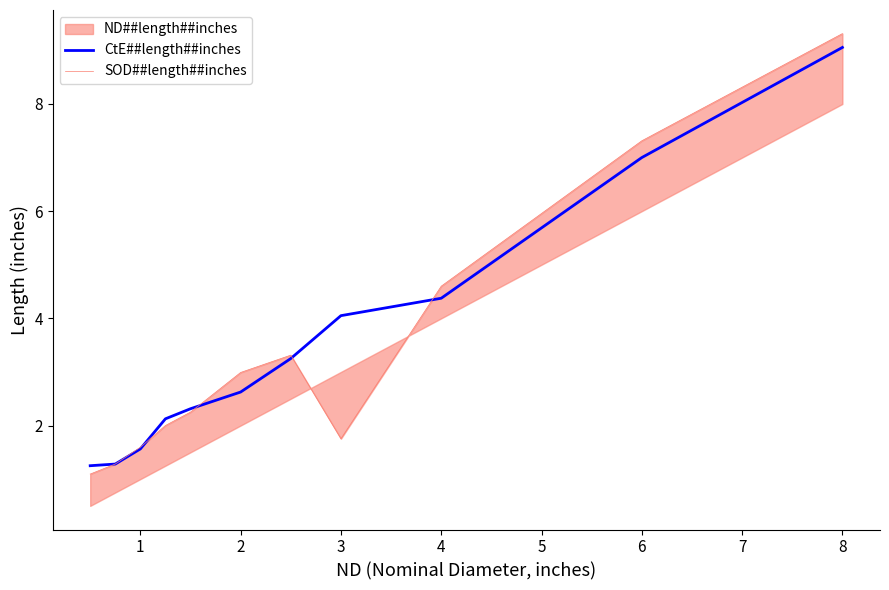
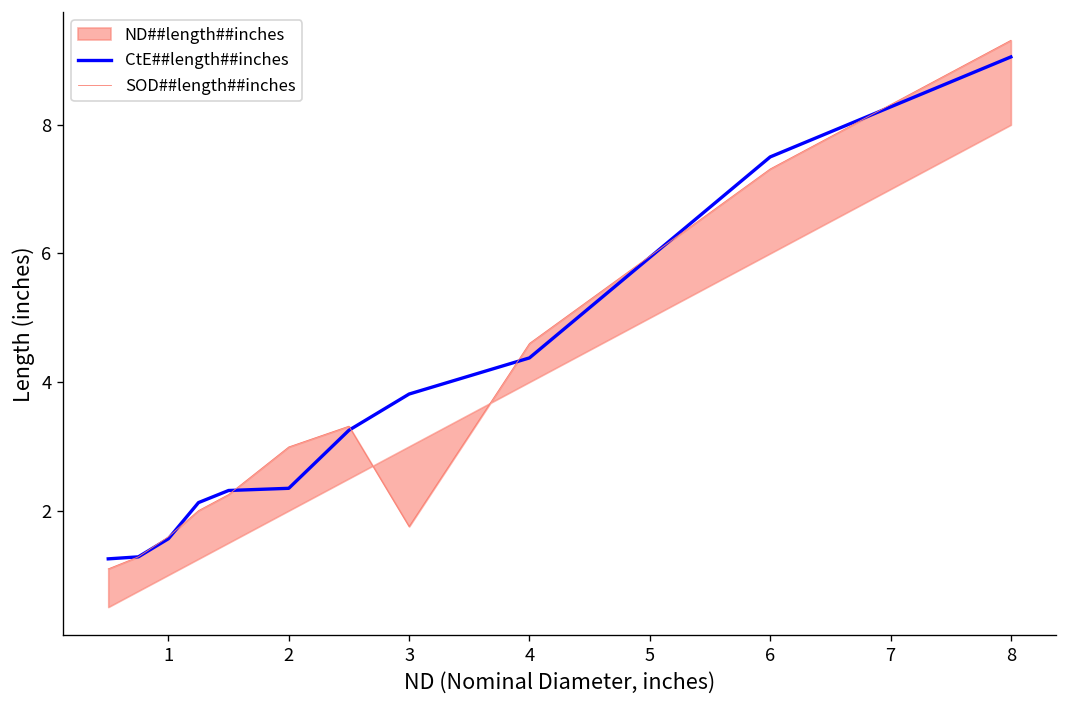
CtE##length##inches, 2: 2.6 -> 2.3
CtE##length##inches, 3: 4.1 -> 3.8
CtE##length##inches, 6: 7.0 -> 7.5
